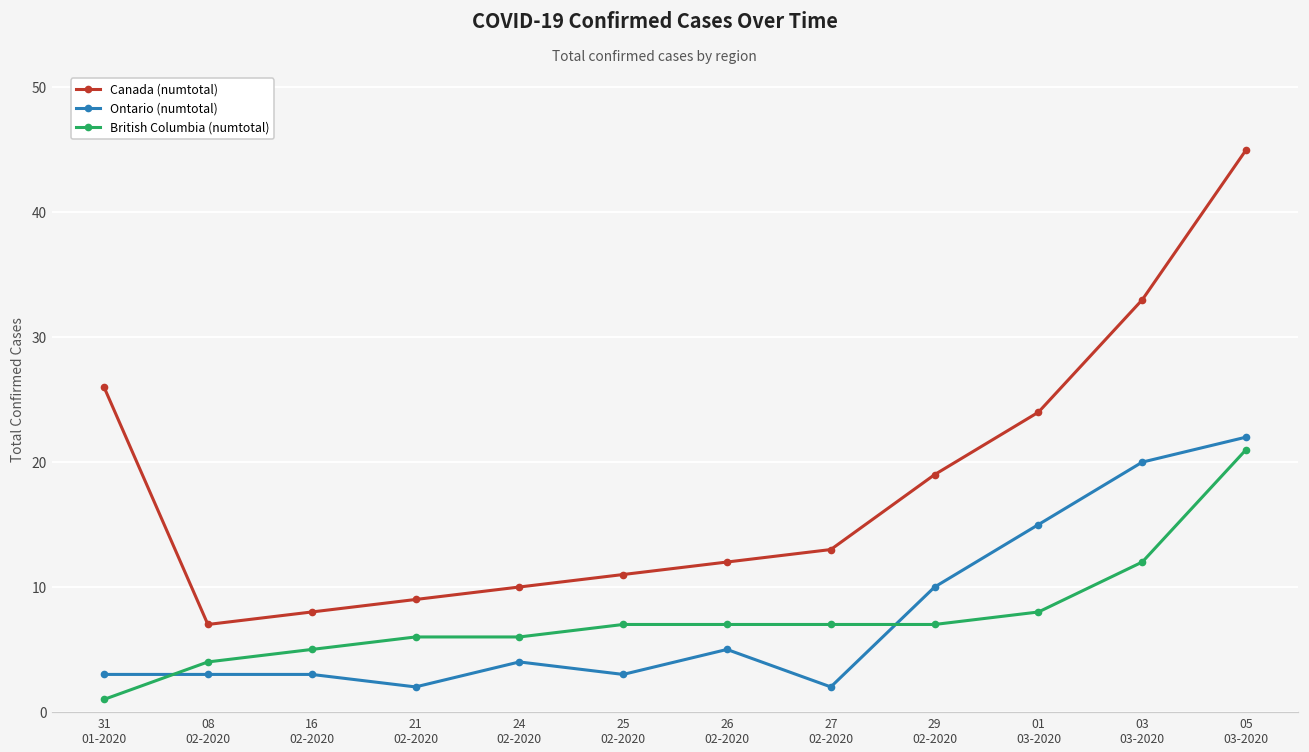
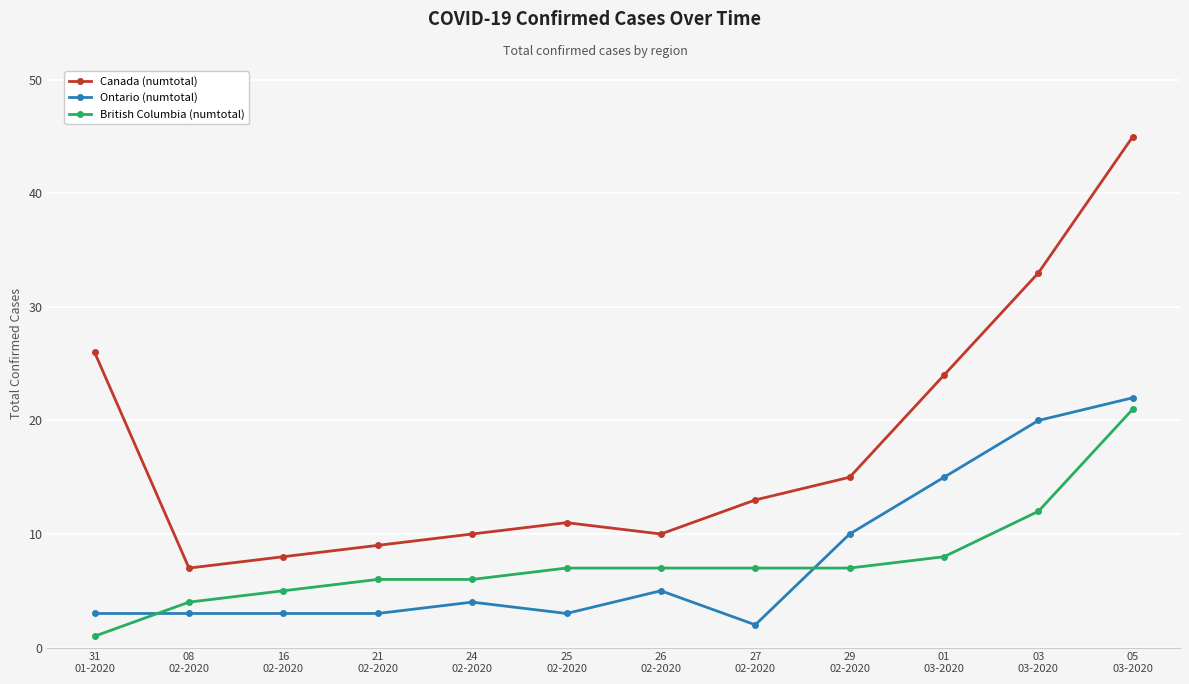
Ontario (numtotal), 21 02-2020: 2 -> 3
Canada (numtotal), 26 02-2020: 12 -> 10
Canada (numtotal), 29 02-2020: 19 -> 15
